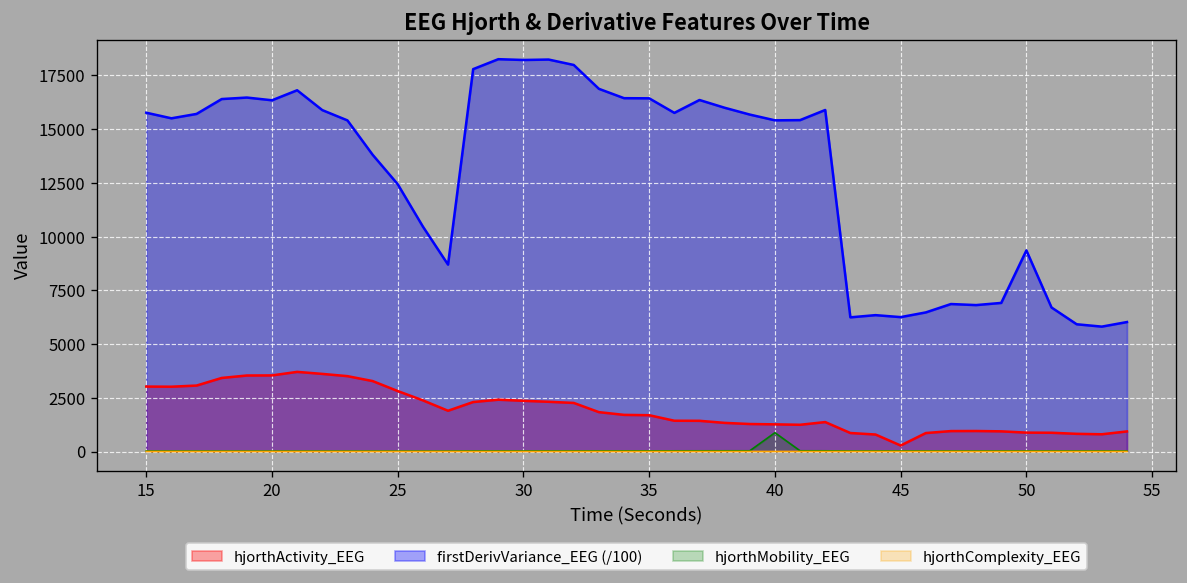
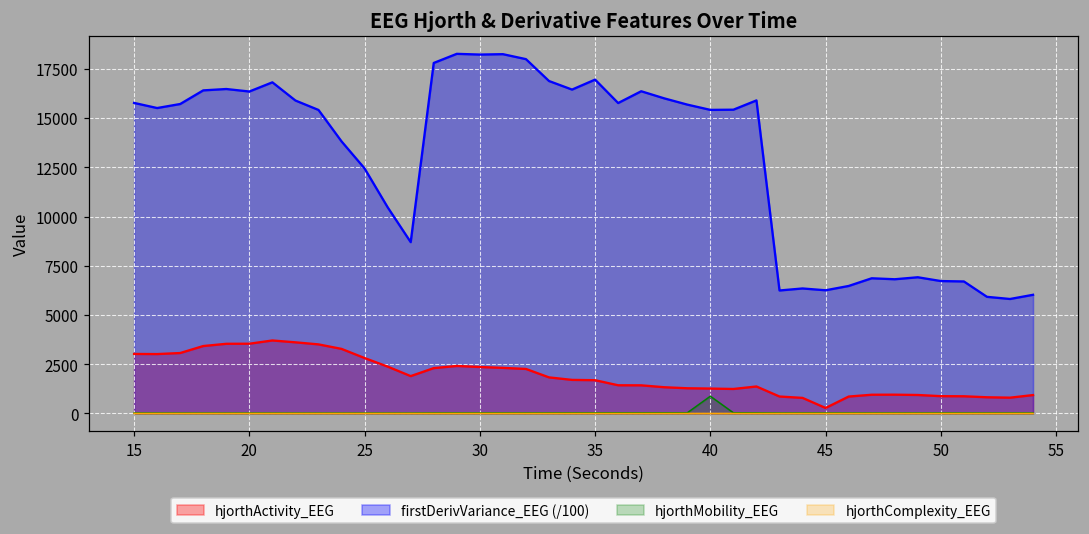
firstDerivVariance_EEG (/100), 35: 16400 -> 16900
firstDerivVariance_EEG (/100), 50: 9400 -> 6700
